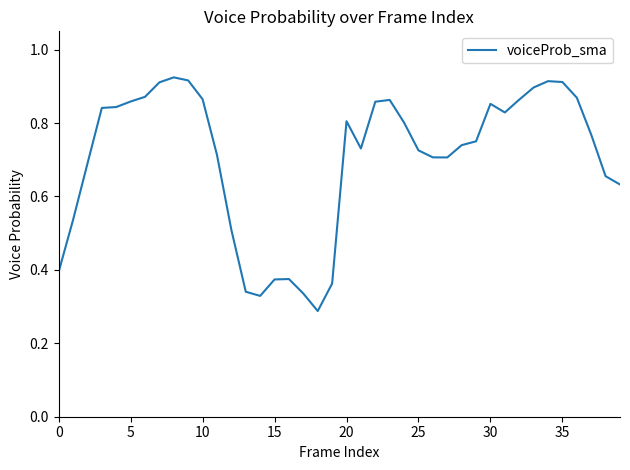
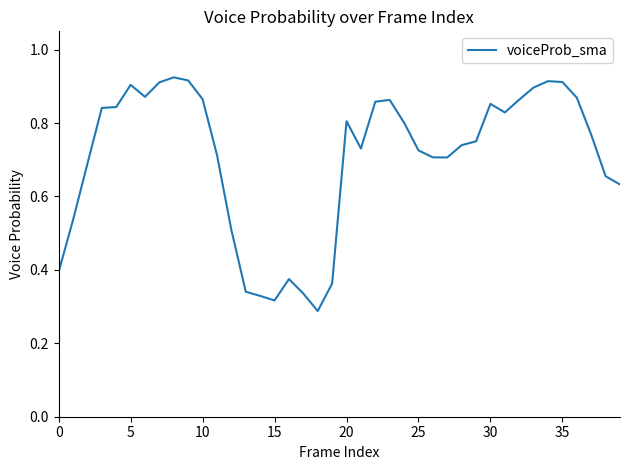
5: 0.86 -> 0.90
15: 0.37 -> 0.32
